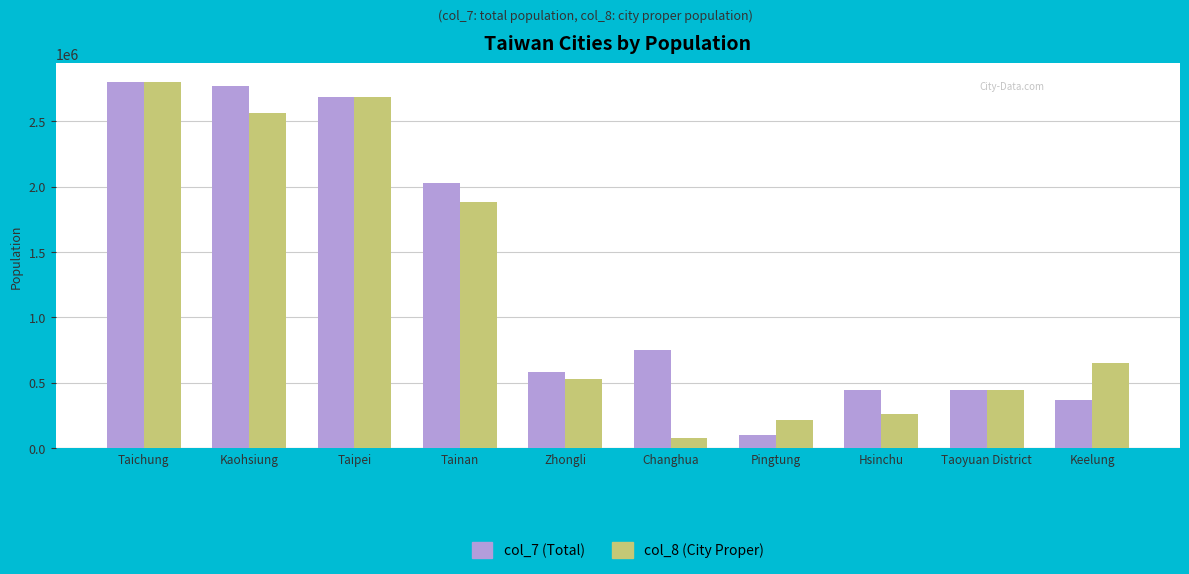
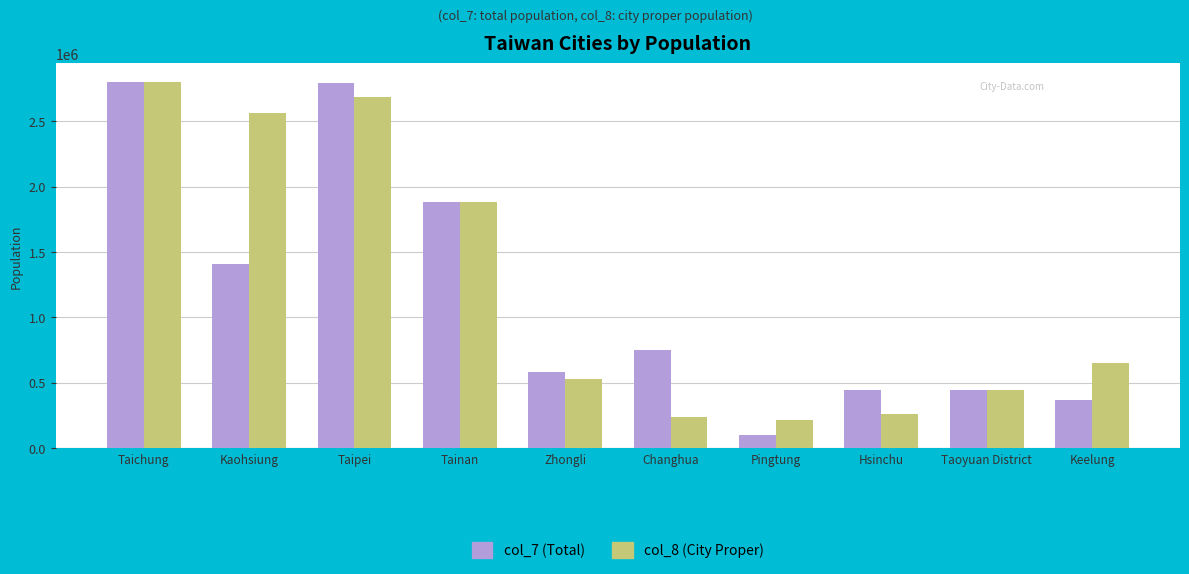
col_7 (Total), Kaohsiung: 2770000 -> 1410000
col_7 (Total), Taipei: 2680000 -> 2790000
col_7 (Total), Tainan: 2030000 -> 1880000
col_8 (City Proper), Changhua: 70000 -> 240000
